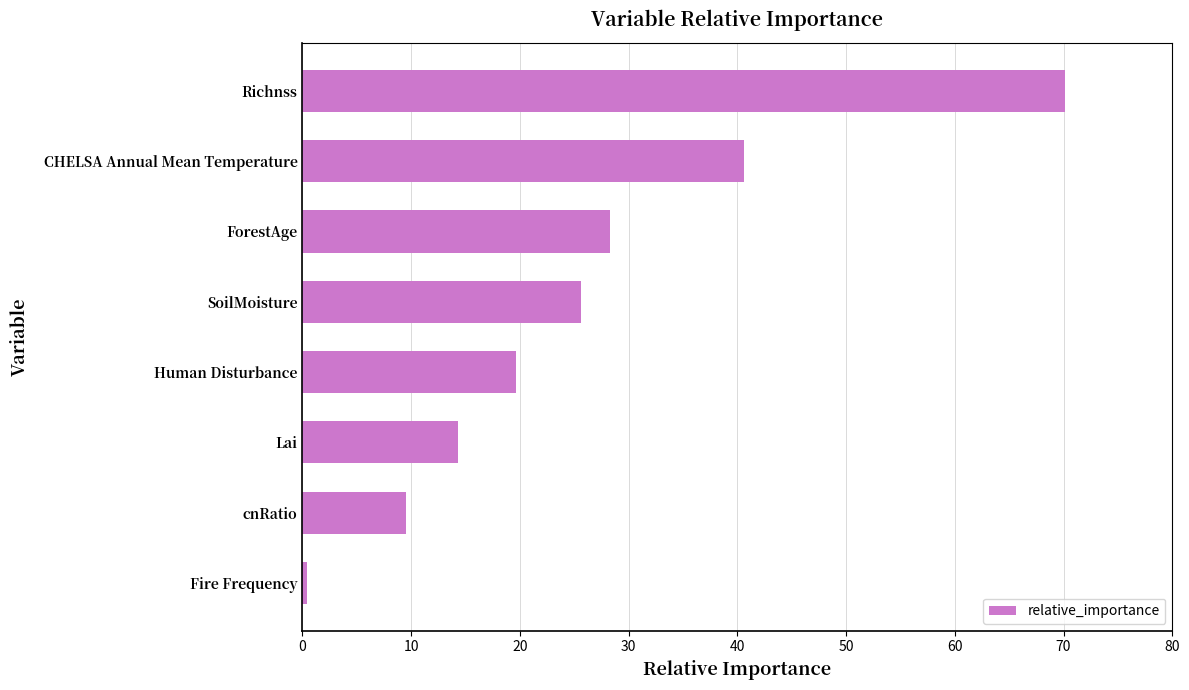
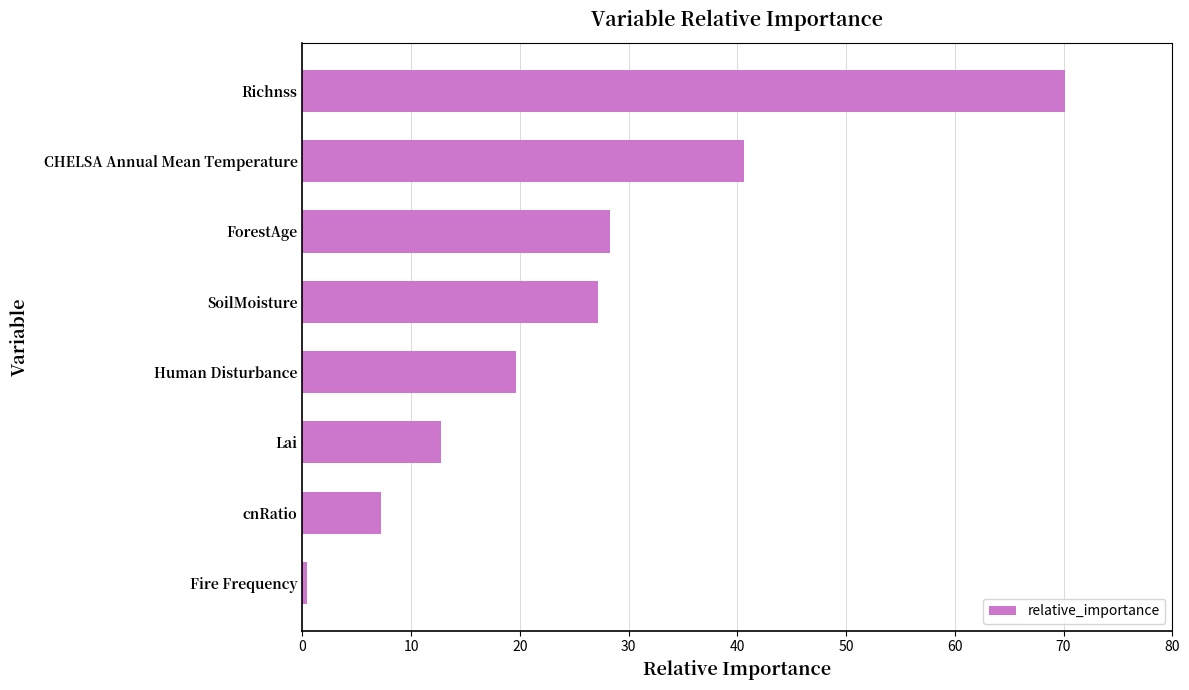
SoilMoisture: 25.6 -> 27.2
Lai: 14.4 -> 12.7
cnRatio: 9.5 -> 7.2
